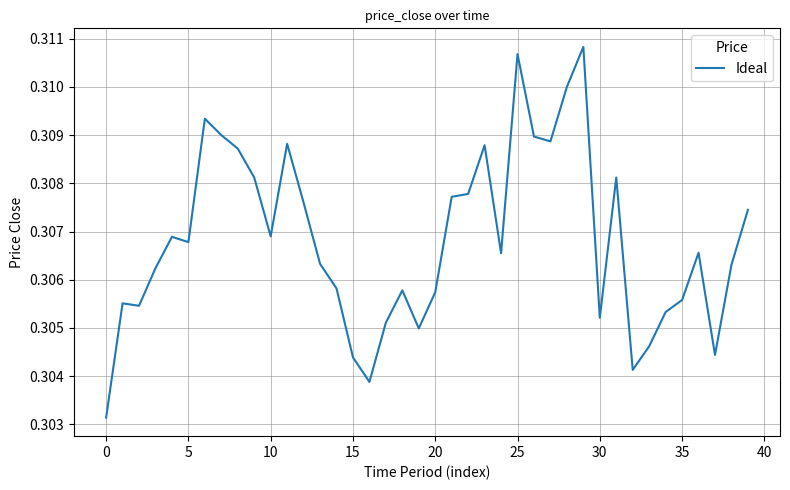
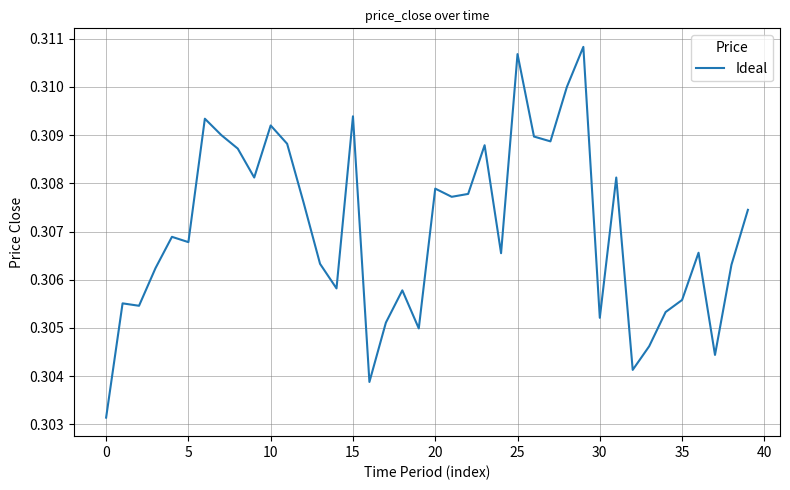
10: 0.3069 -> 0.3092
15: 0.3044 -> 0.3094
20: 0.3057 -> 0.3079
